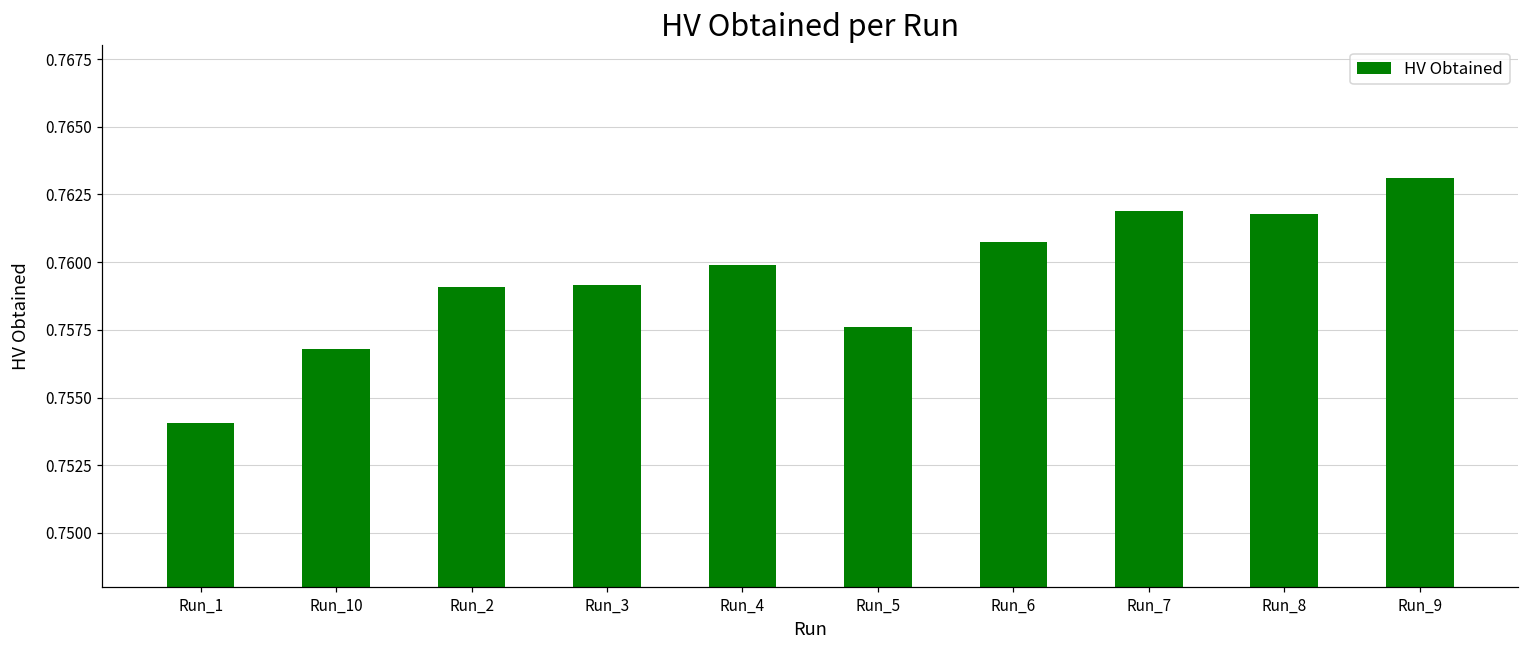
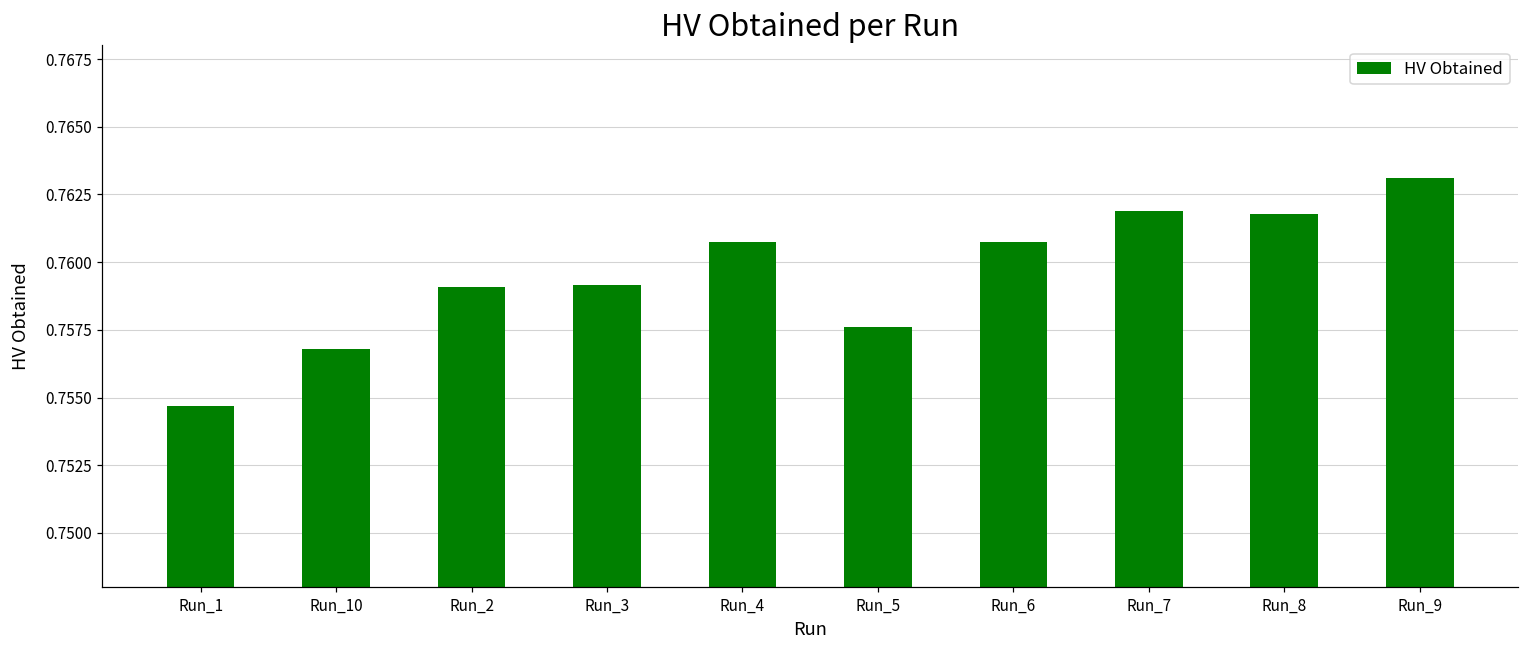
Run_1: 0.7541 -> 0.7547
Run_4: 0.7599 -> 0.7607
